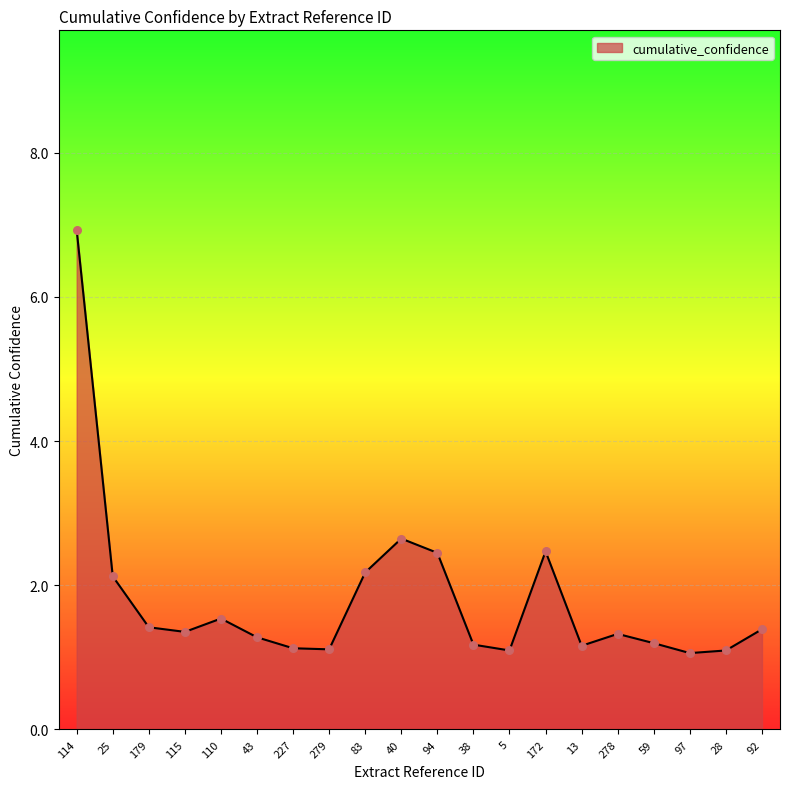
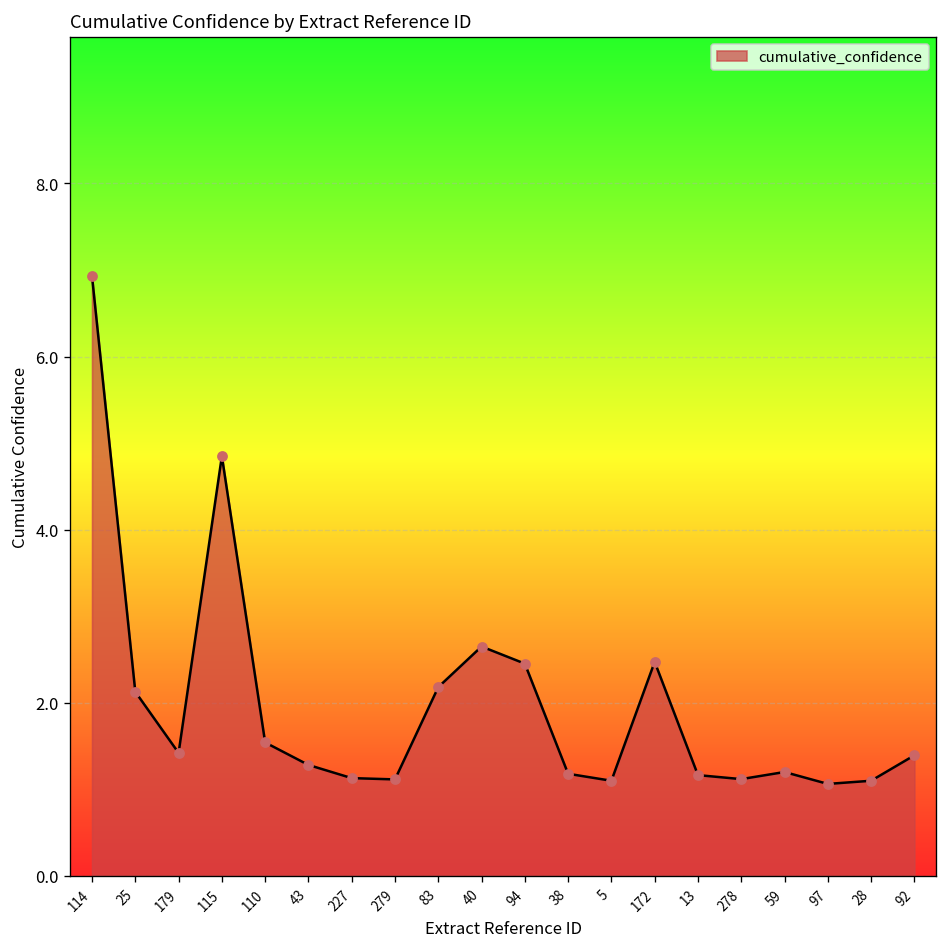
115: 1.4 -> 4.8
278: 1.3 -> 1.1
